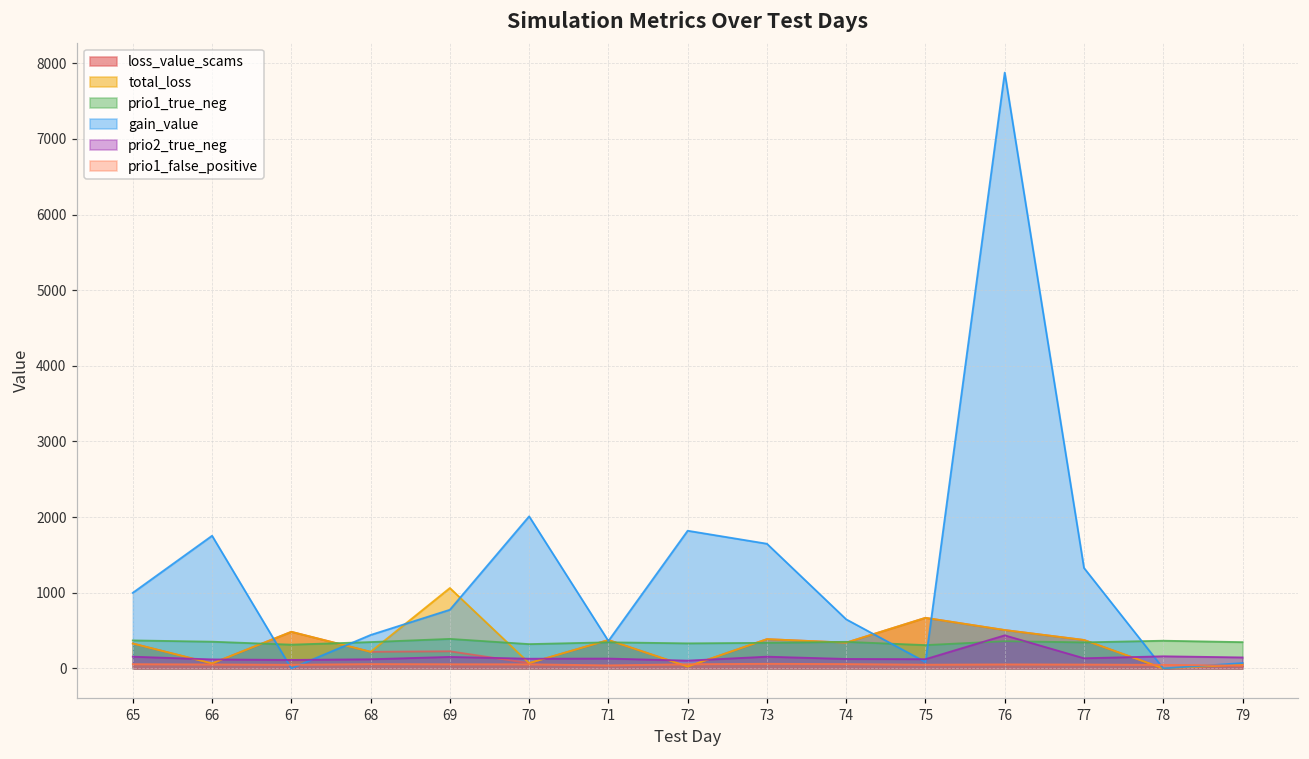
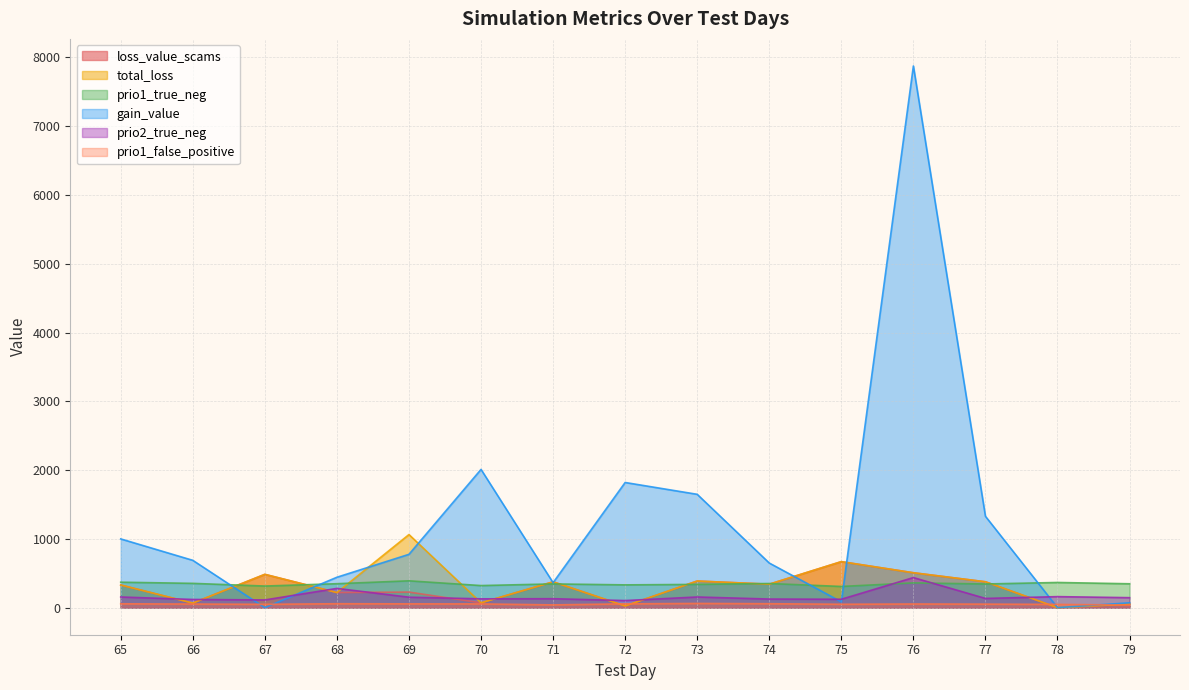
gain_value, 66: 1800 -> 700
prio2_true_neg, 68: 100 -> 300
